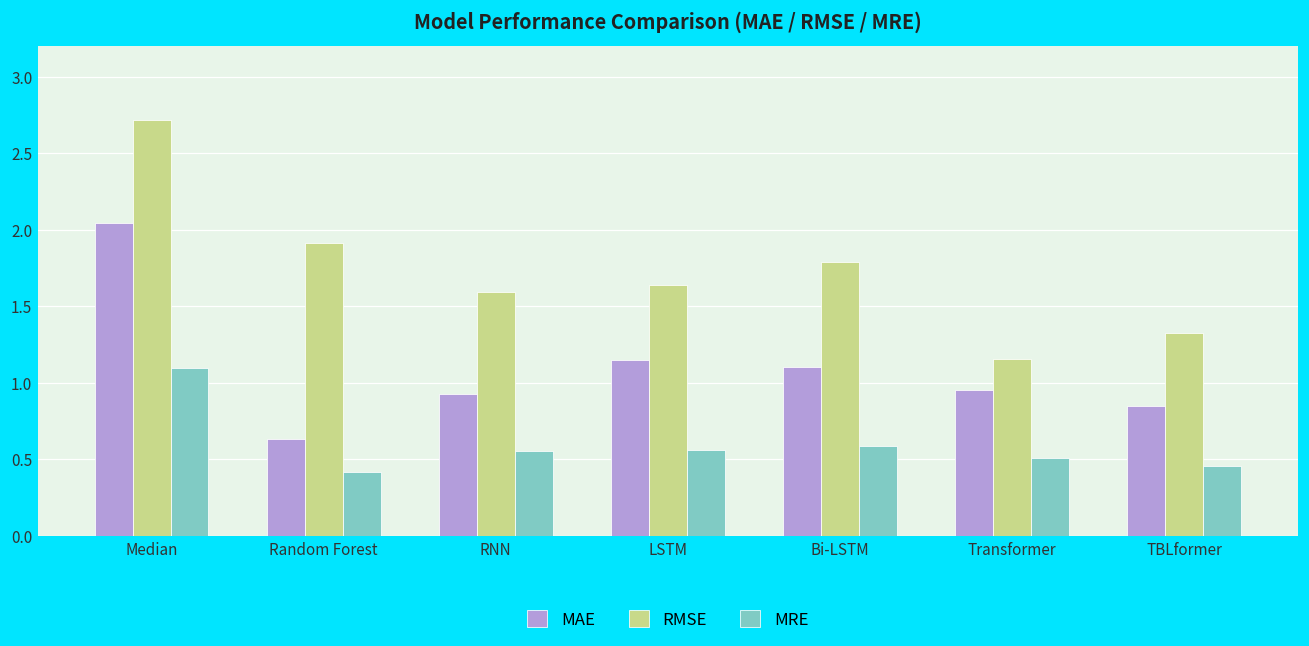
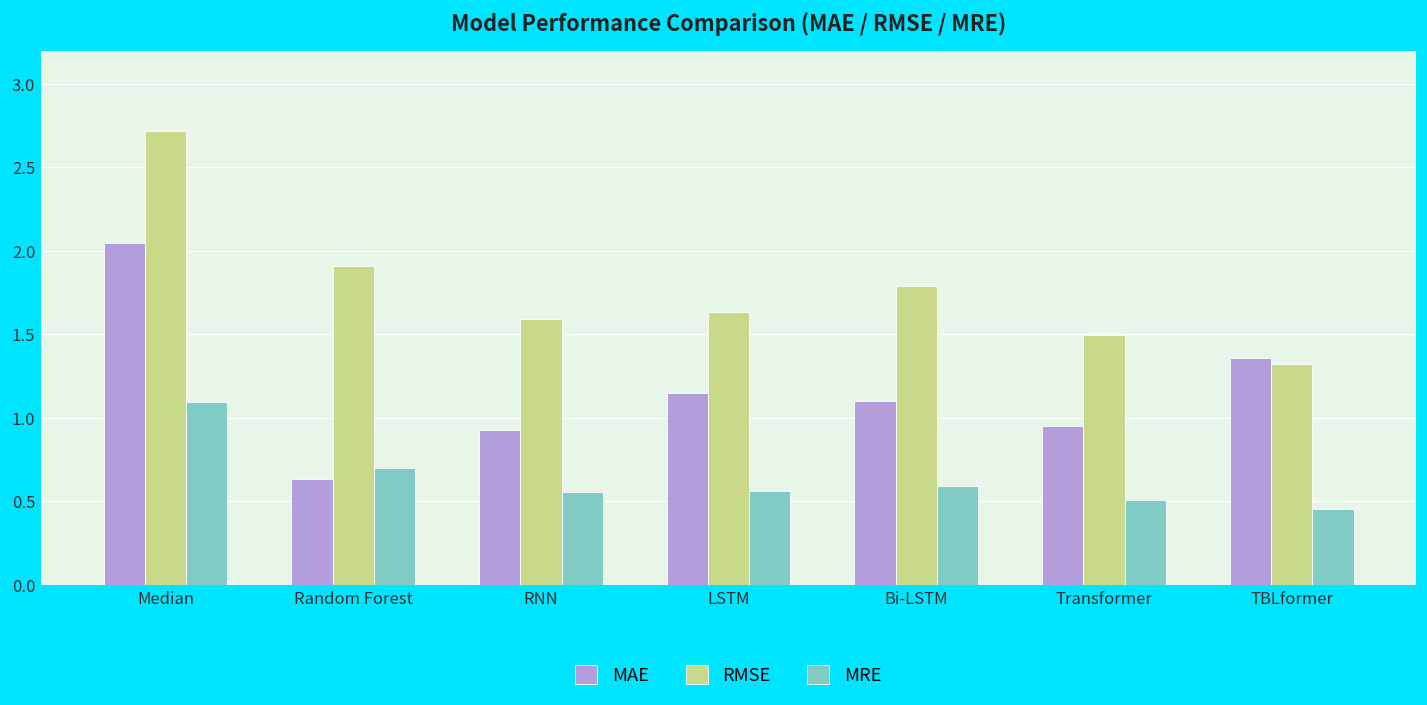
MRE, Random Forest: 0.41 -> 0.70
RMSE, Transformer: 1.16 -> 1.50
MAE, TBLformer: 0.85 -> 1.36
